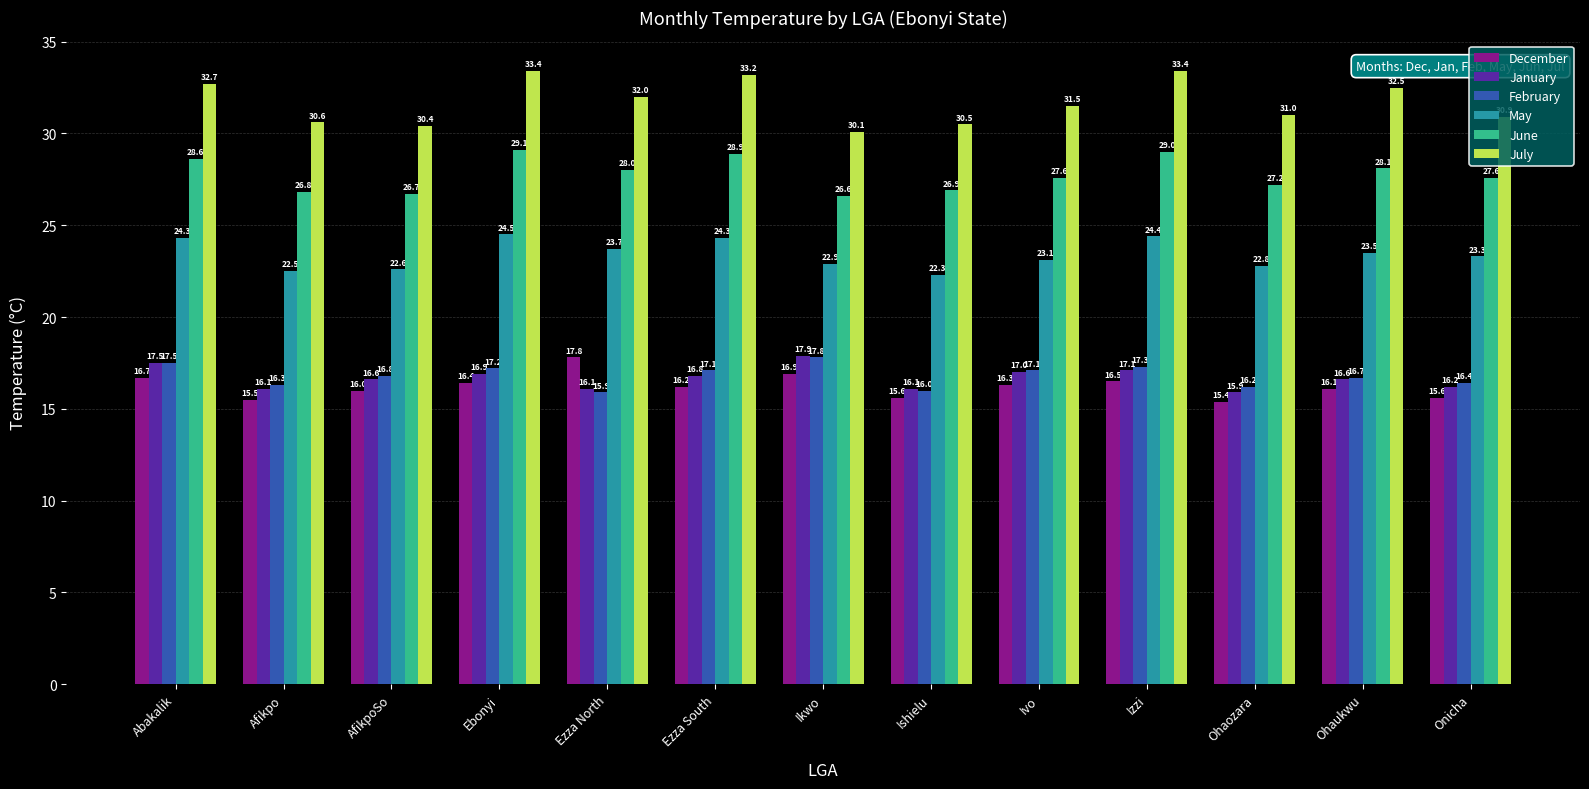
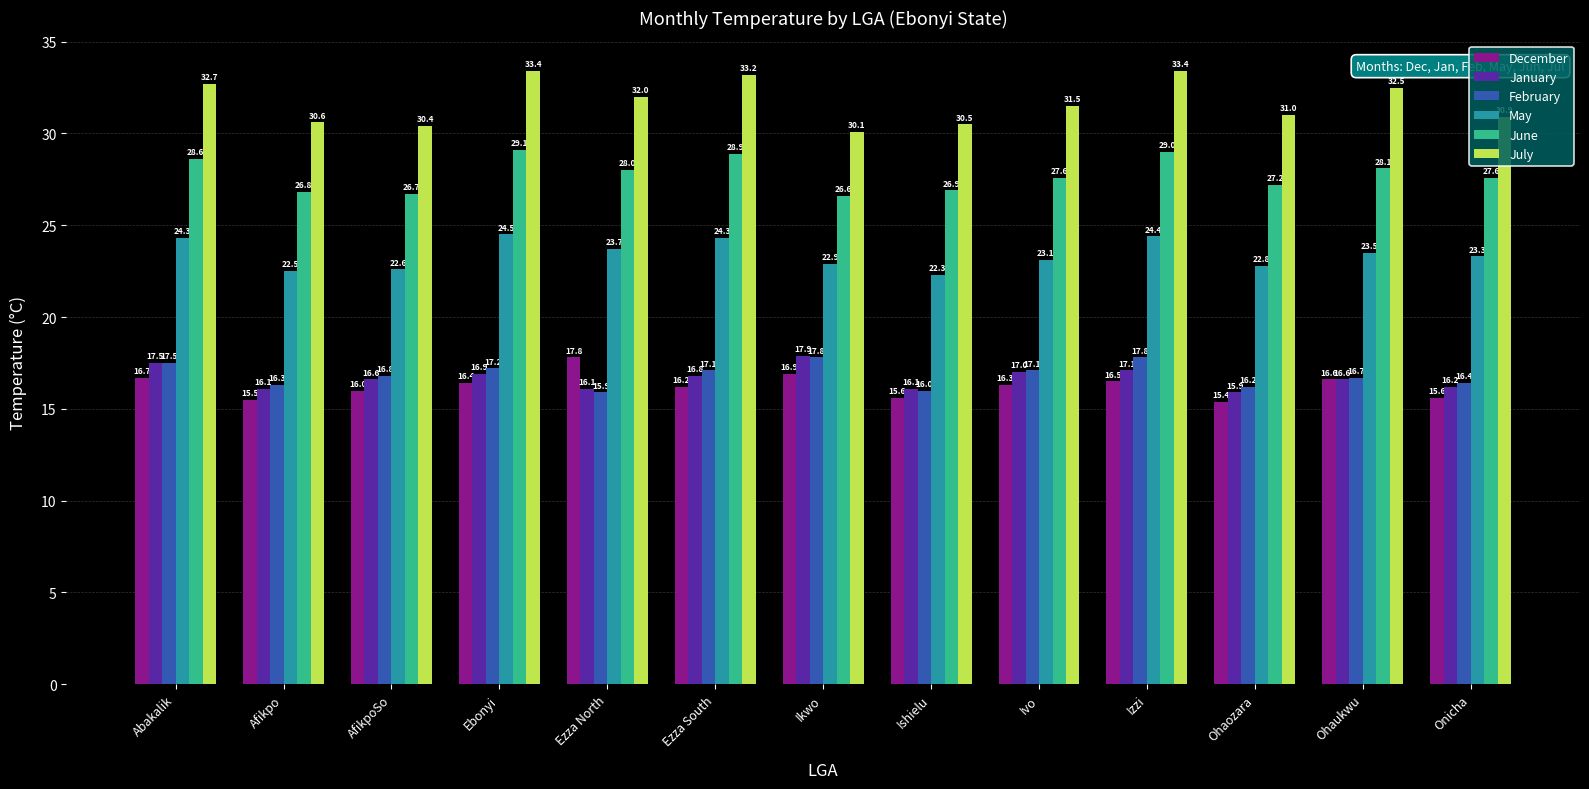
February, Izzi: 17.3 -> 17.8
December, Ohaukwu: 16.1 -> 16.6
